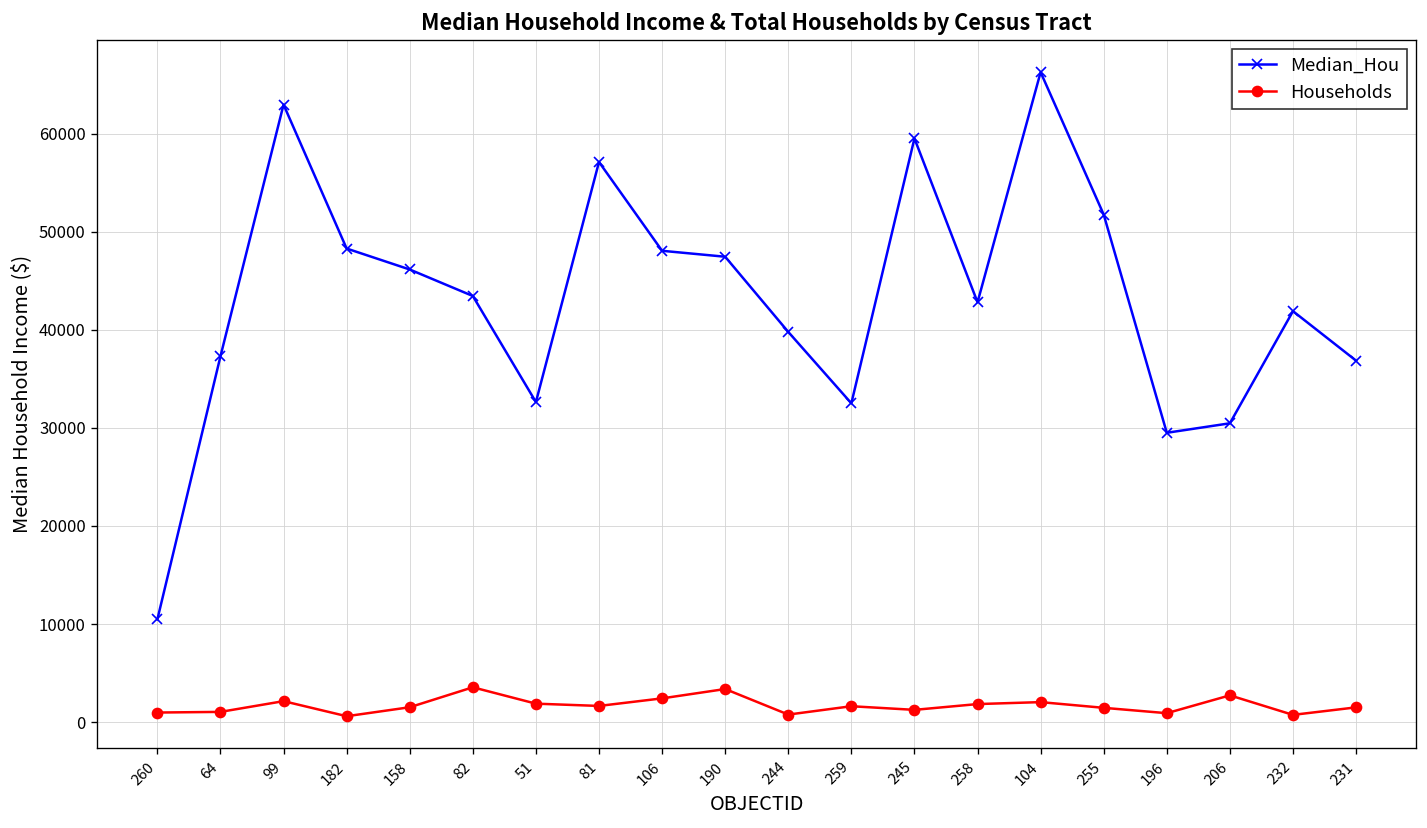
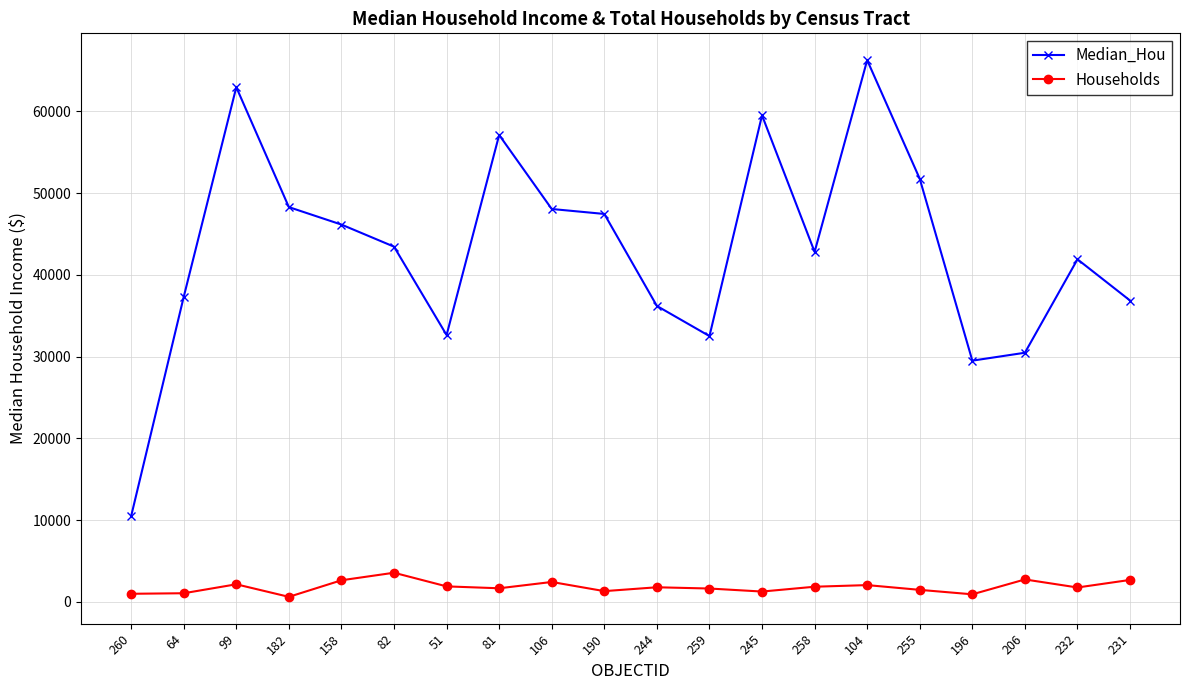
Households, 158: 2000 -> 3000
Households, 190: 3000 -> 1000
Median_Hou, 244: 40000 -> 36000
Households, 244: 1000 -> 2000
Households, 232: 1000 -> 2000
Households, 231: 2000 -> 3000
